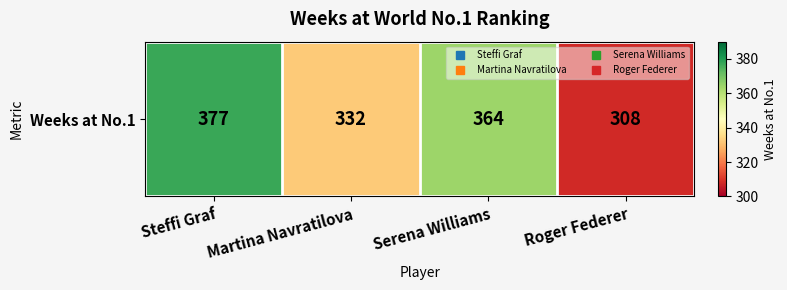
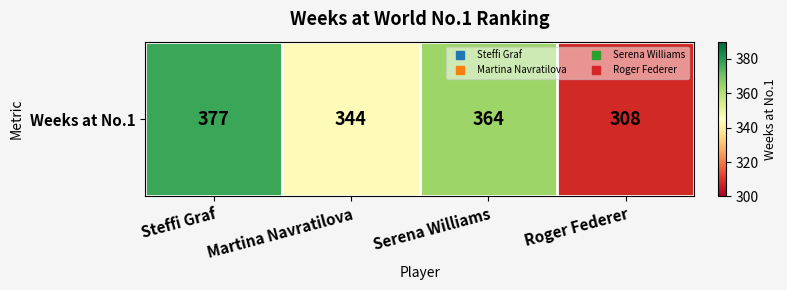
Weeks at No.1, Martina Navratilova: 332 -> 344
